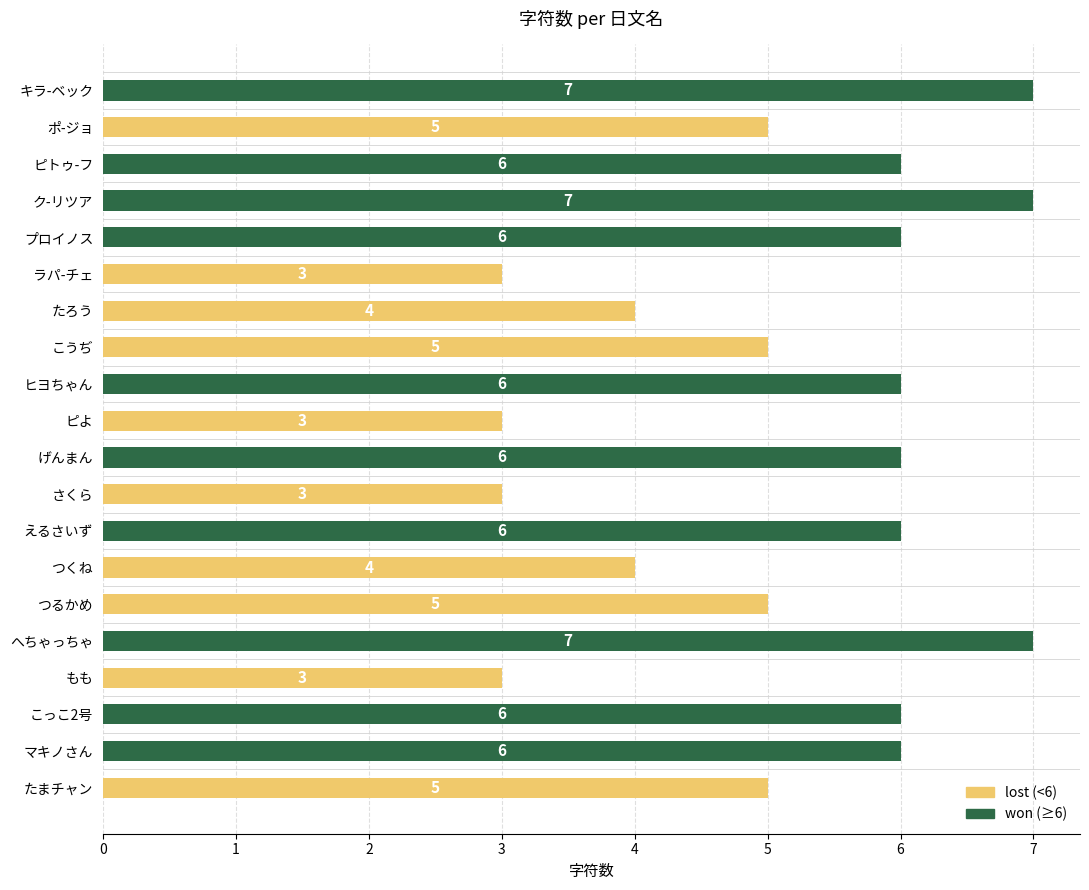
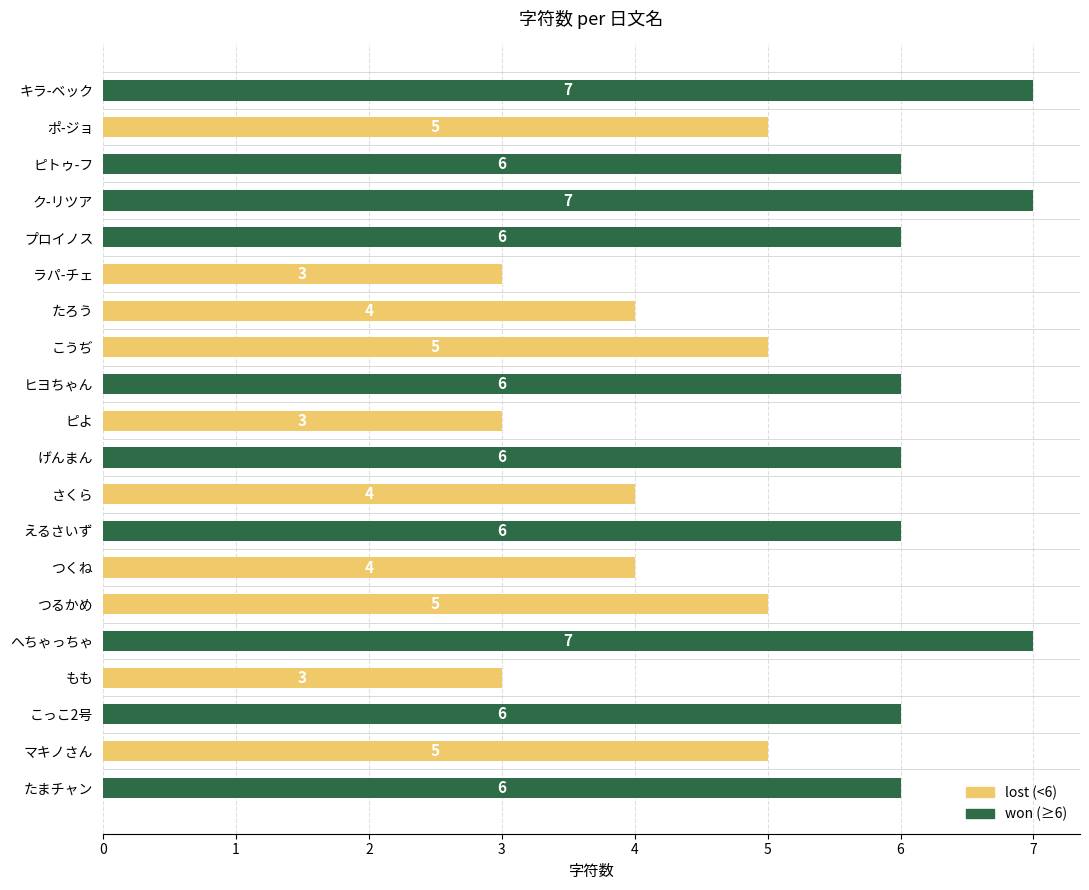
さくら: 3 -> 4
マキノさん: 6 -> 5
たまチャン: 5 -> 6
